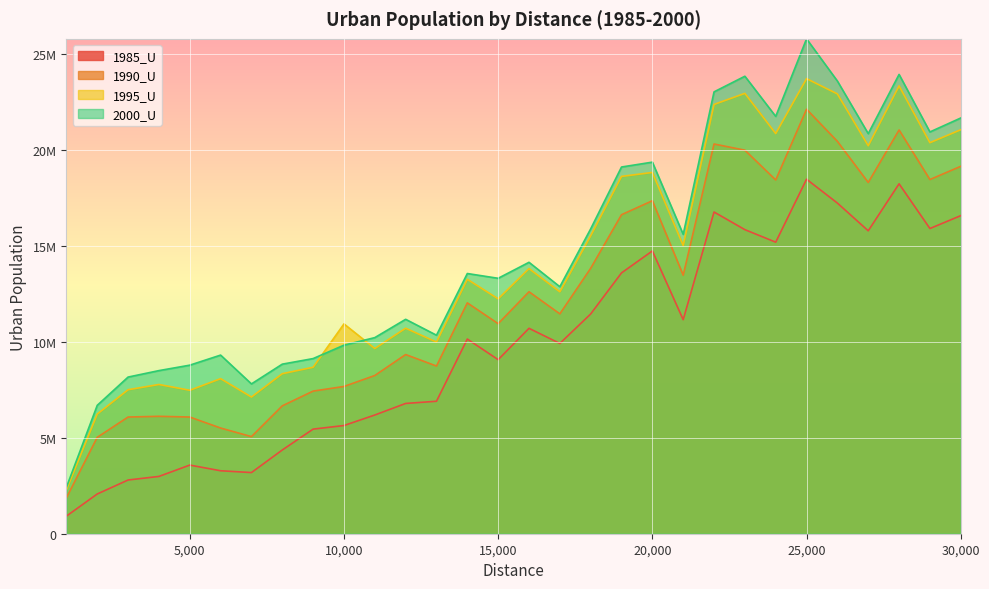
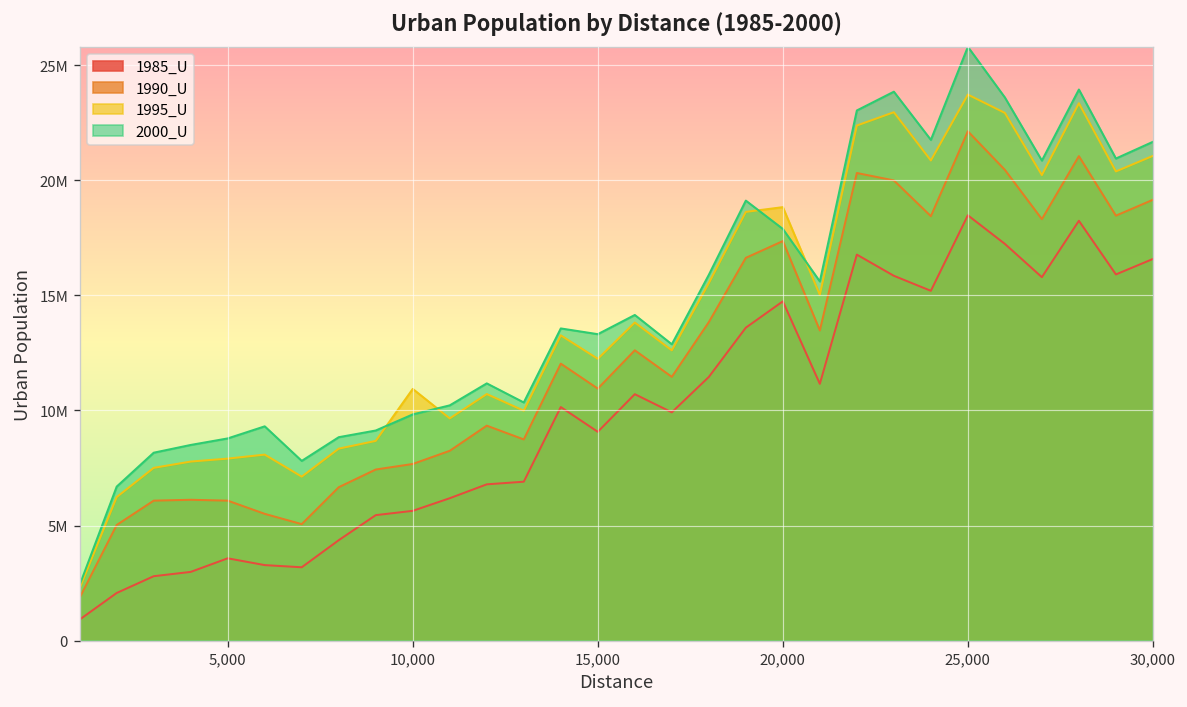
1995_U, 5,000: 7500000 -> 7900000
2000_U, 20,000: 19400000 -> 17900000
